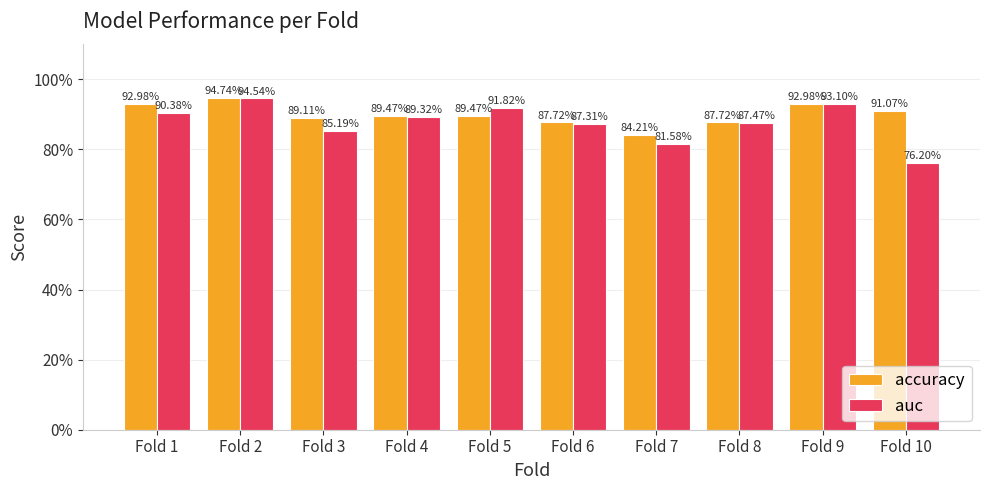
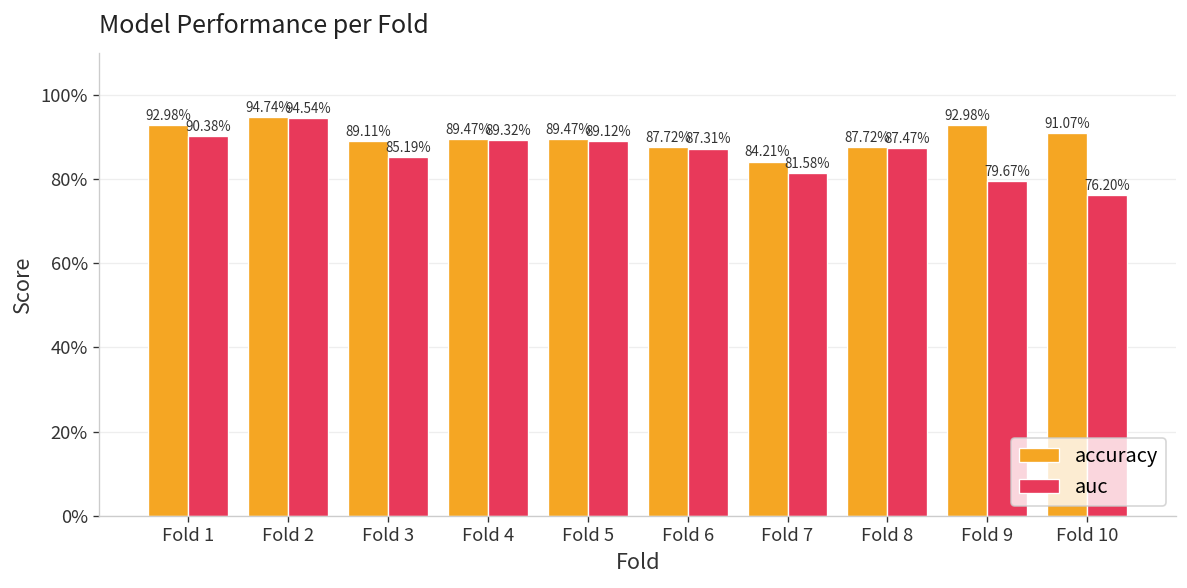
auc, Fold 5: 91.82% -> 89.12%
auc, Fold 9: 93.10% -> 79.67%
